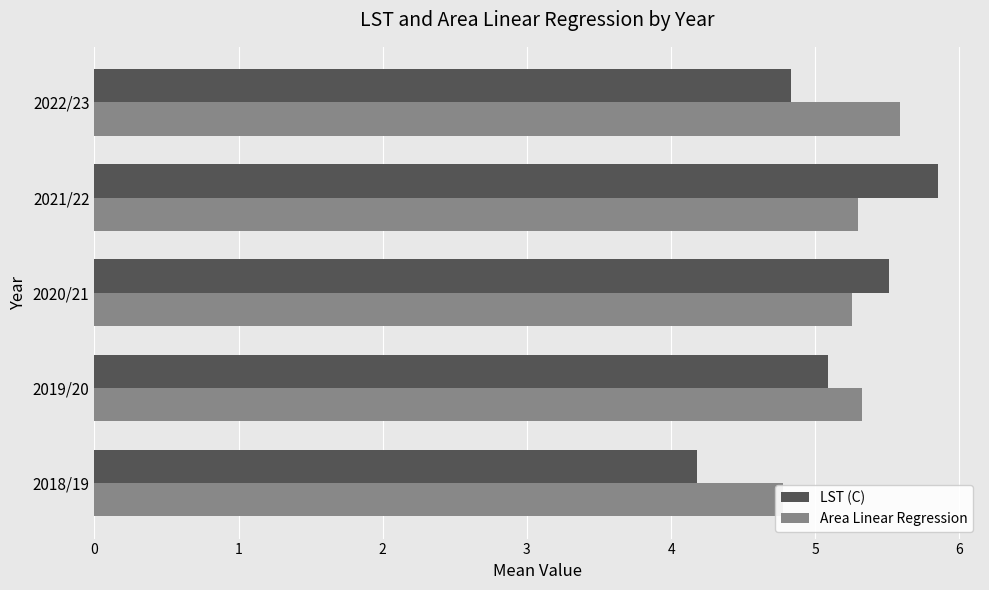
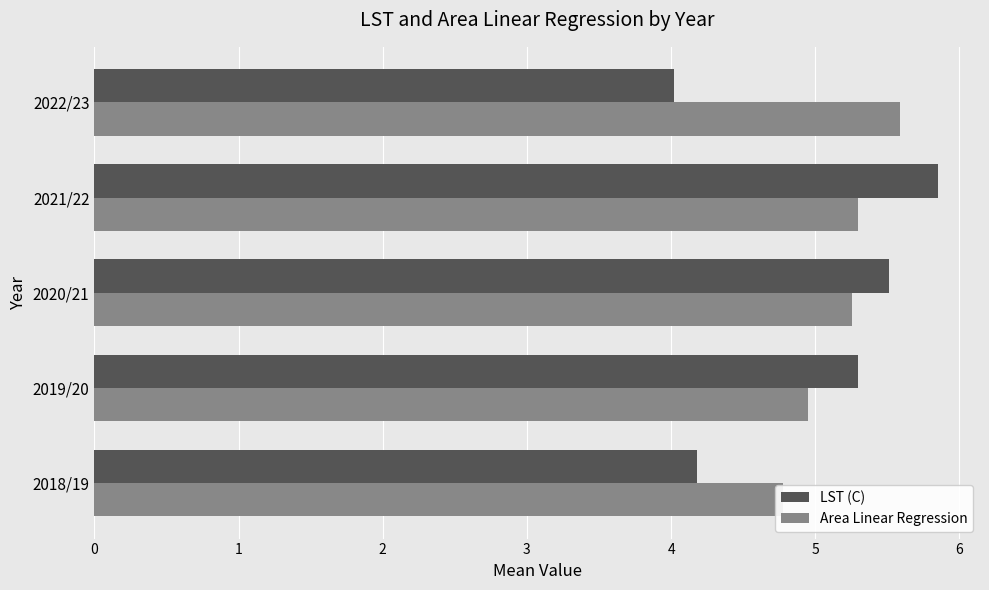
LST (C), 2022/23: 4.83 -> 4.02
LST (C), 2019/20: 5.09 -> 5.30
Area Linear Regression, 2019/20: 5.32 -> 4.95
